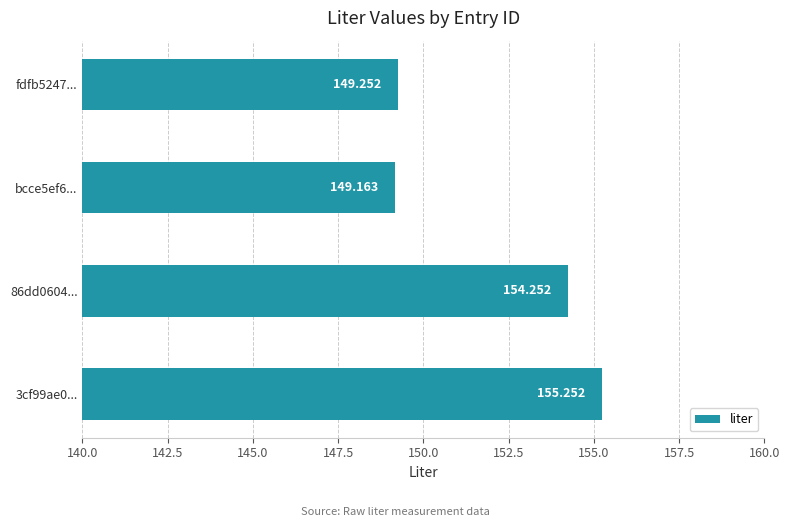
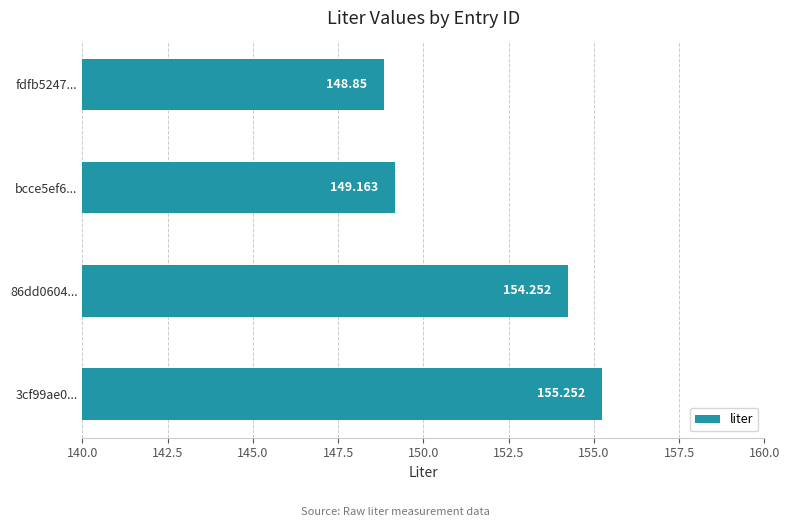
fdfb5247...: 149.252 -> 148.85
